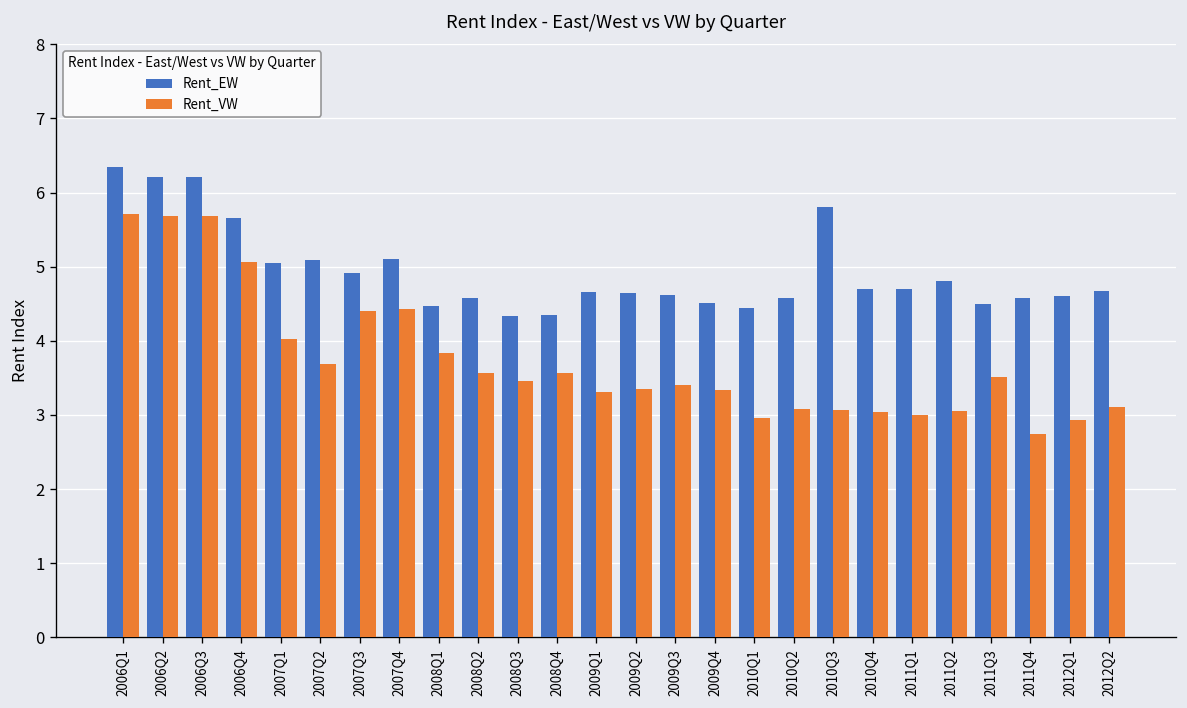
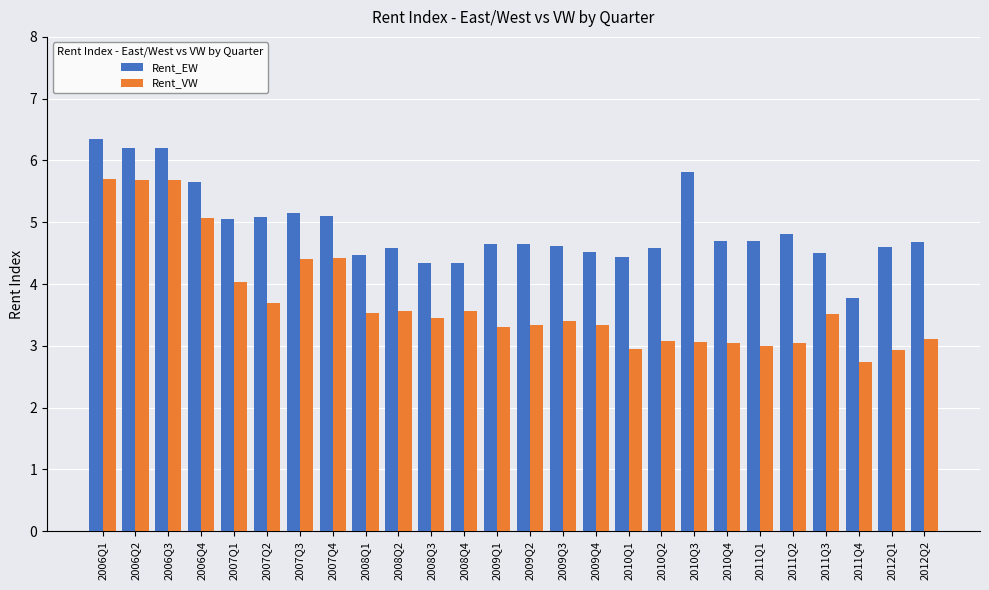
Rent_EW, 2007Q3: 4.9 -> 5.1
Rent_VW, 2008Q1: 3.8 -> 3.5
Rent_EW, 2011Q4: 4.6 -> 3.8
